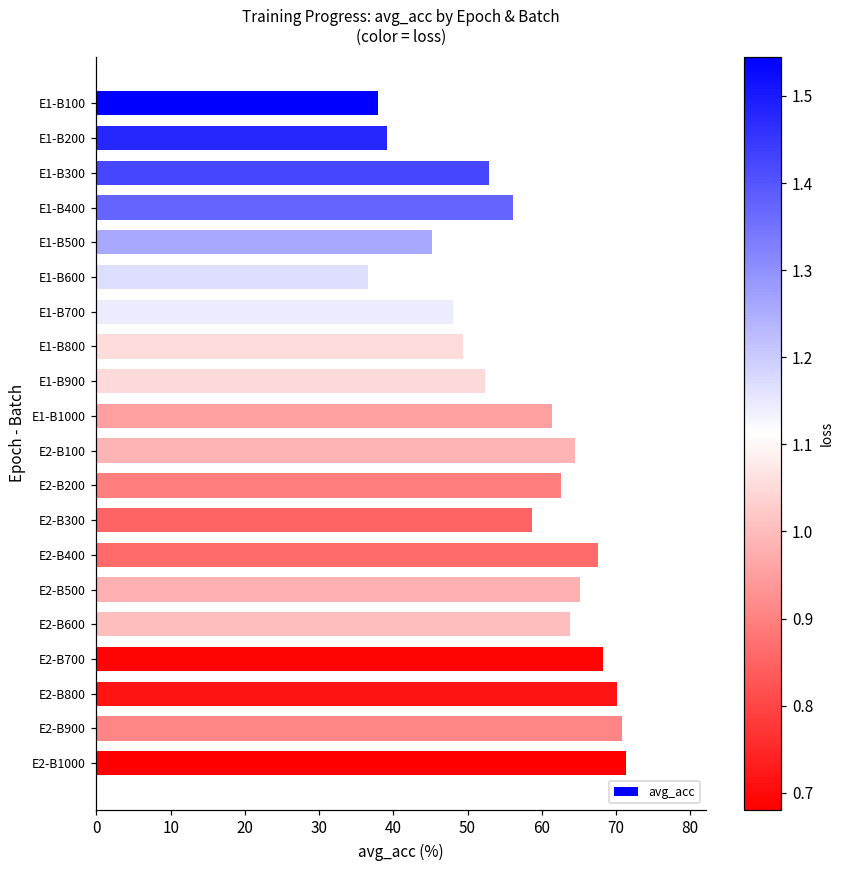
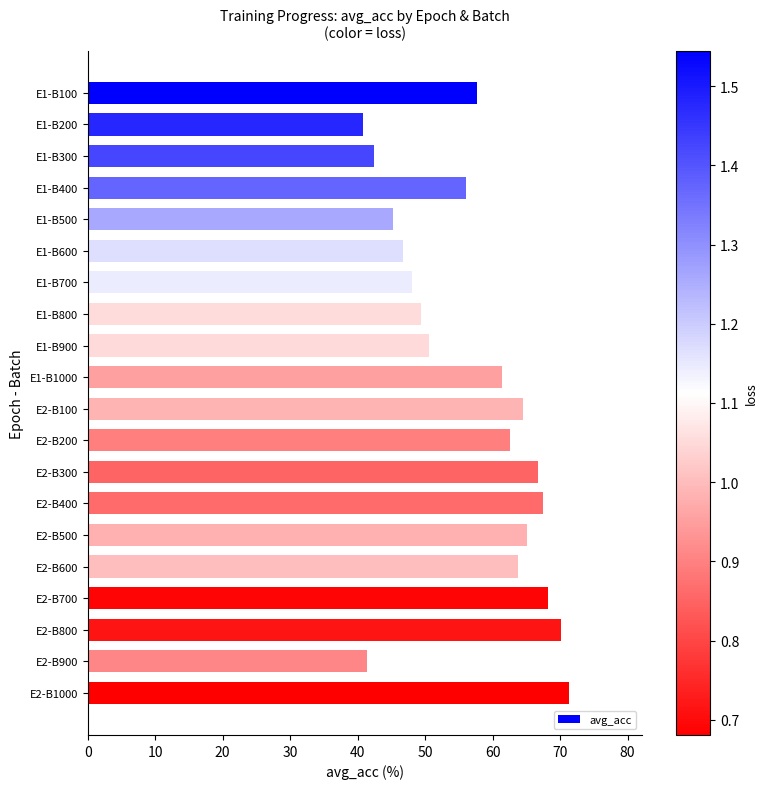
E1-B100: 38 -> 58
E1-B200: 39 -> 41
E1-B300: 53 -> 42
E1-B600: 37 -> 47
E1-B900: 52 -> 51
E2-B300: 59 -> 67
E2-B900: 71 -> 41
